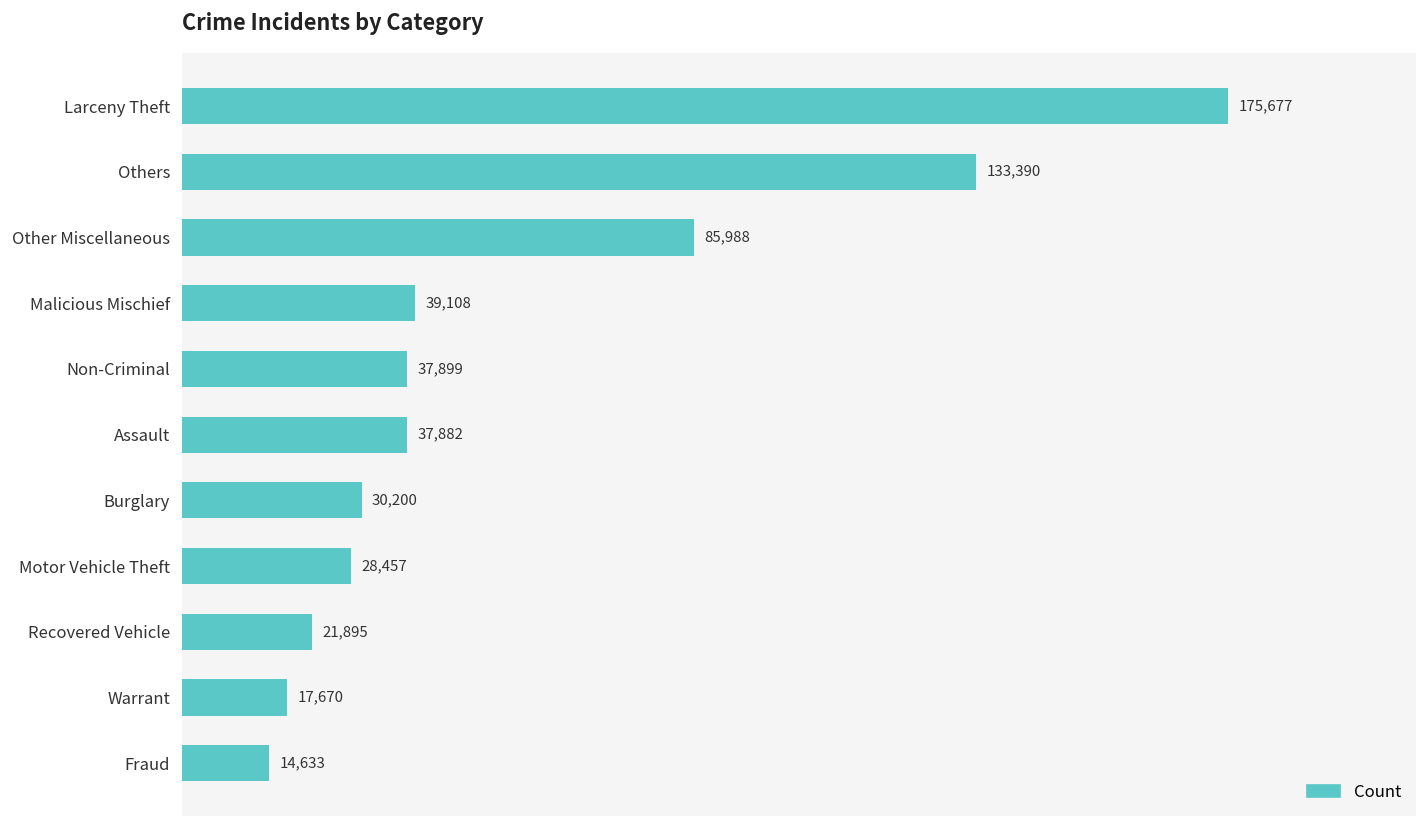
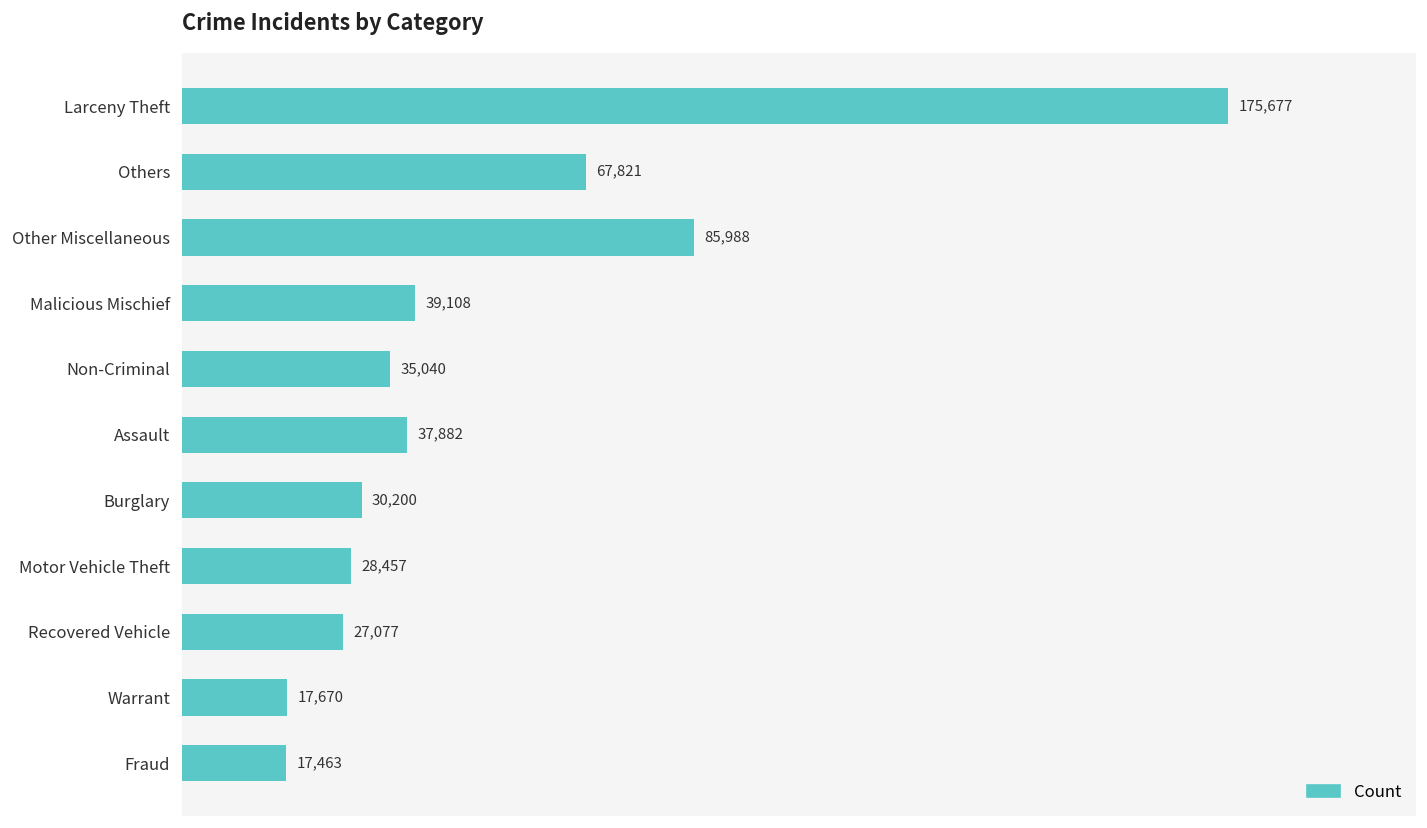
Others: 133,390 -> 67,821
Non-Criminal: 37,899 -> 35,040
Recovered Vehicle: 21,895 -> 27,077
Fraud: 14,633 -> 17,463
